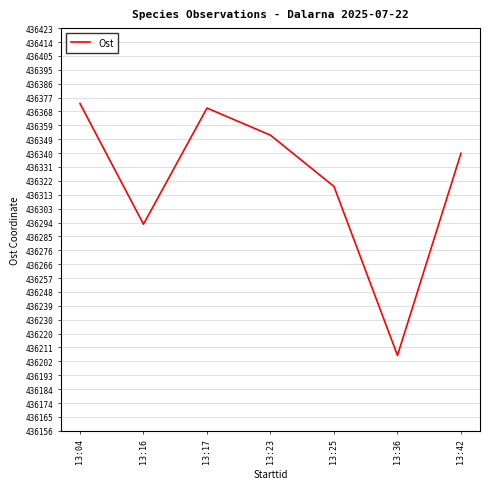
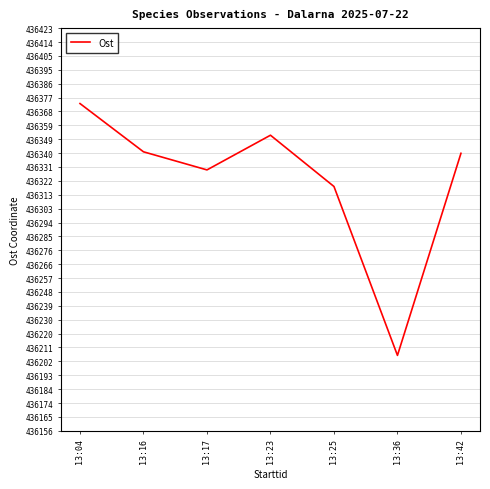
13:16: 436293 -> 436341
13:17: 436370 -> 436329
